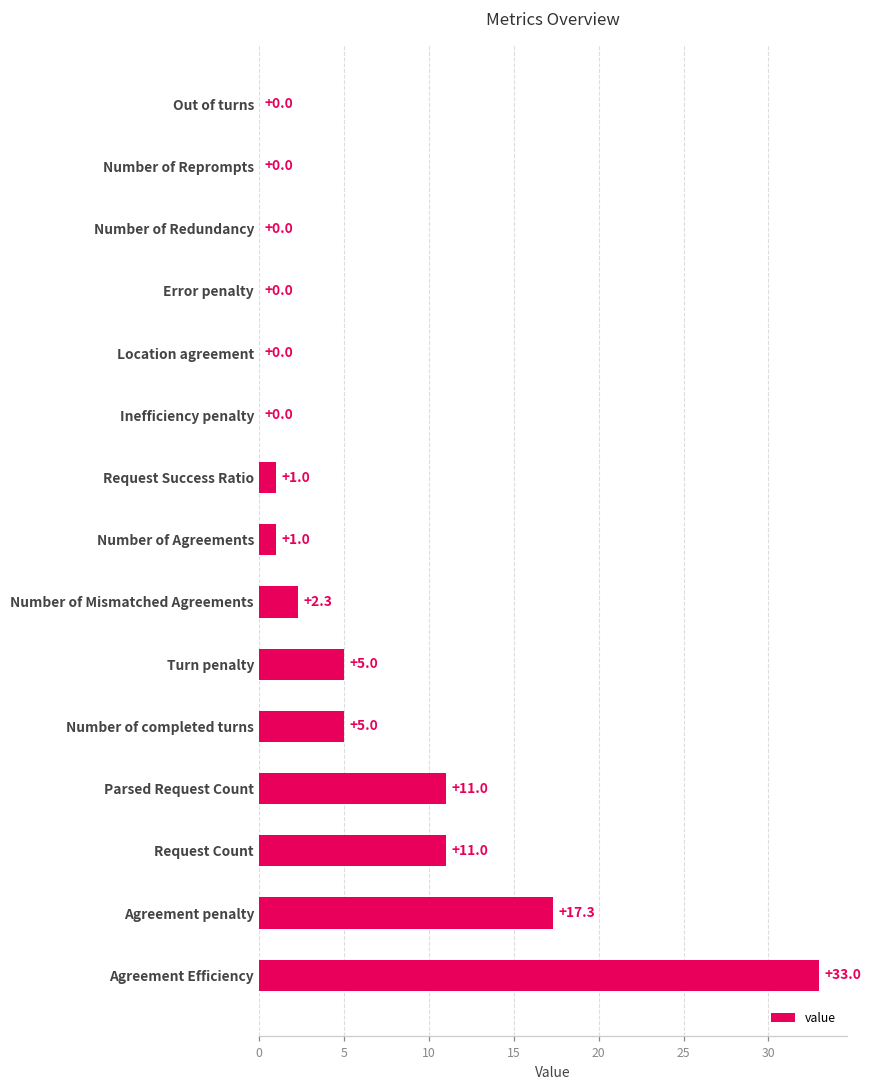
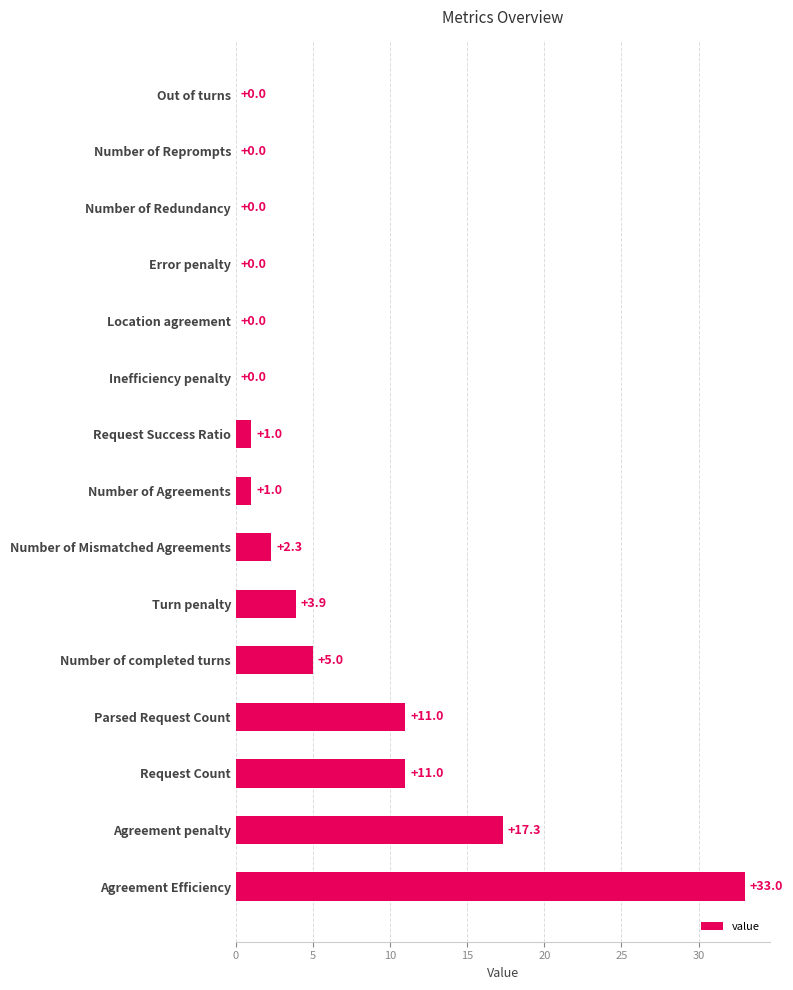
Turn penalty: +5.0 -> +3.9
